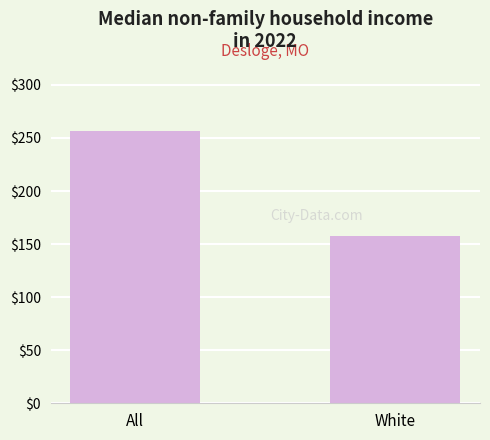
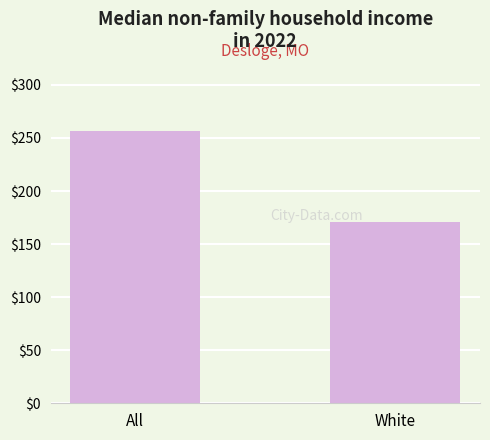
White: $158 -> $171
